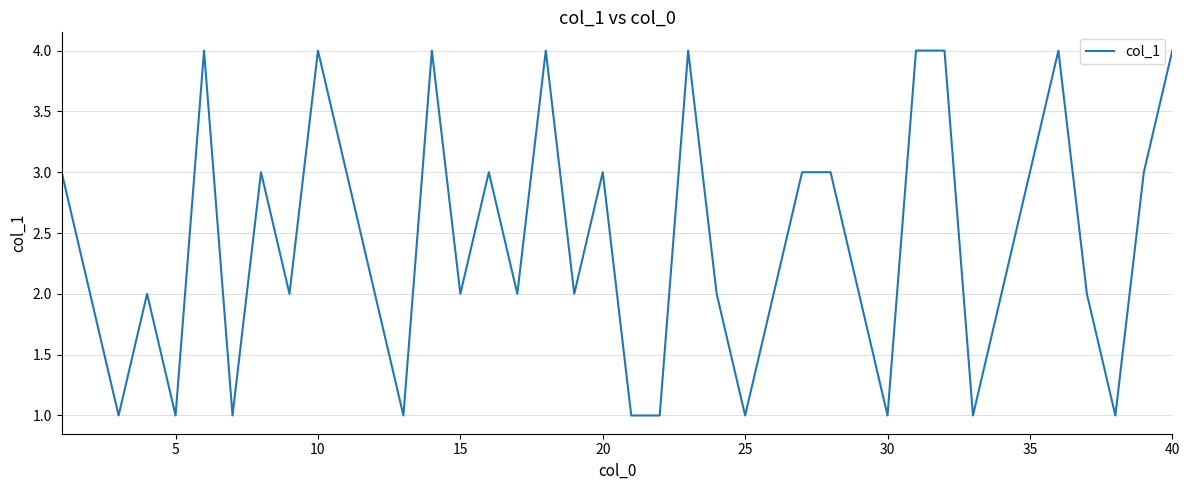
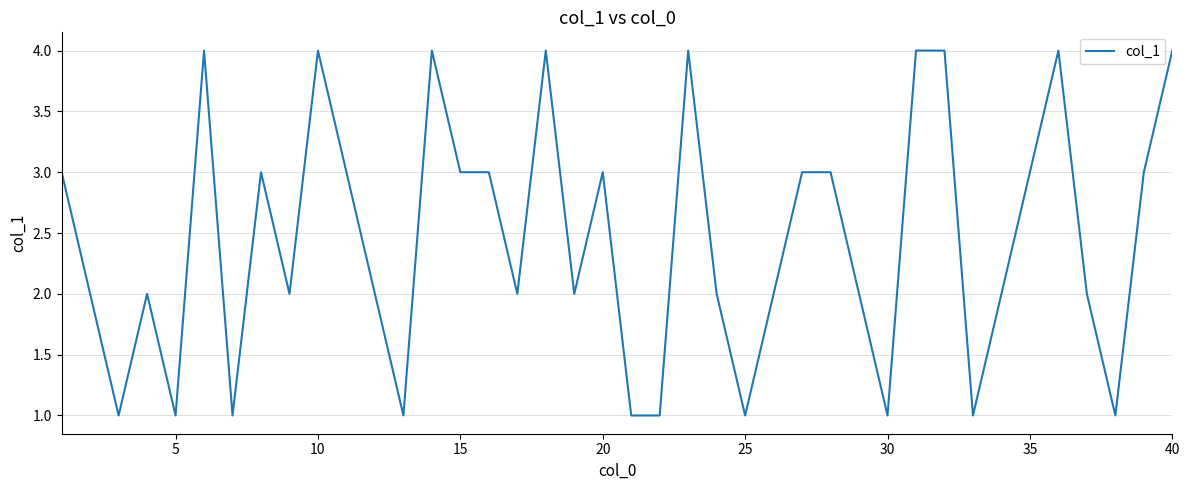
15: 2 -> 3
